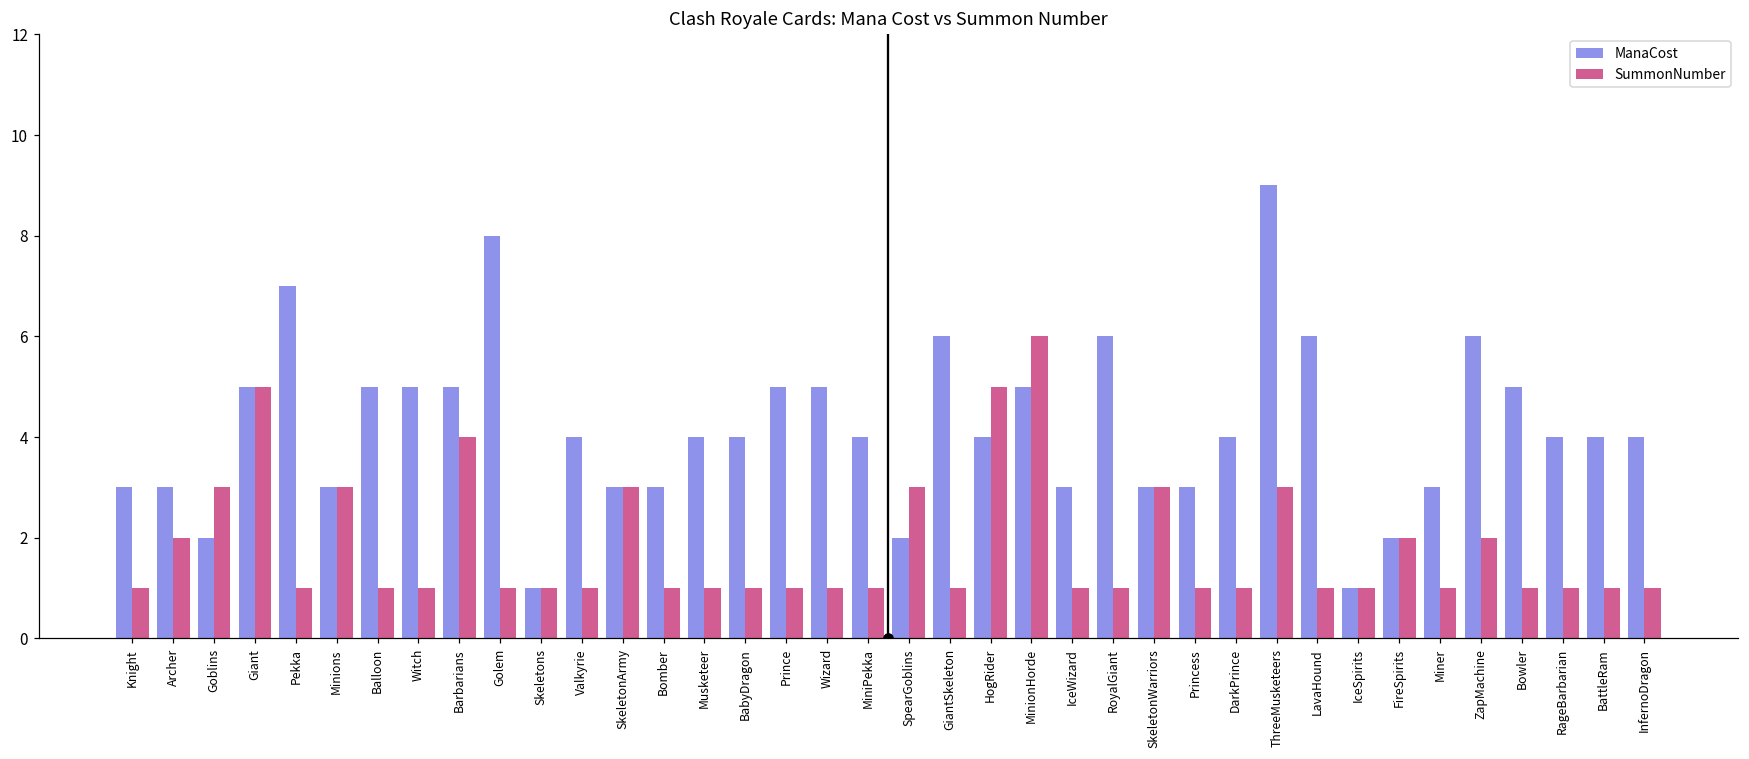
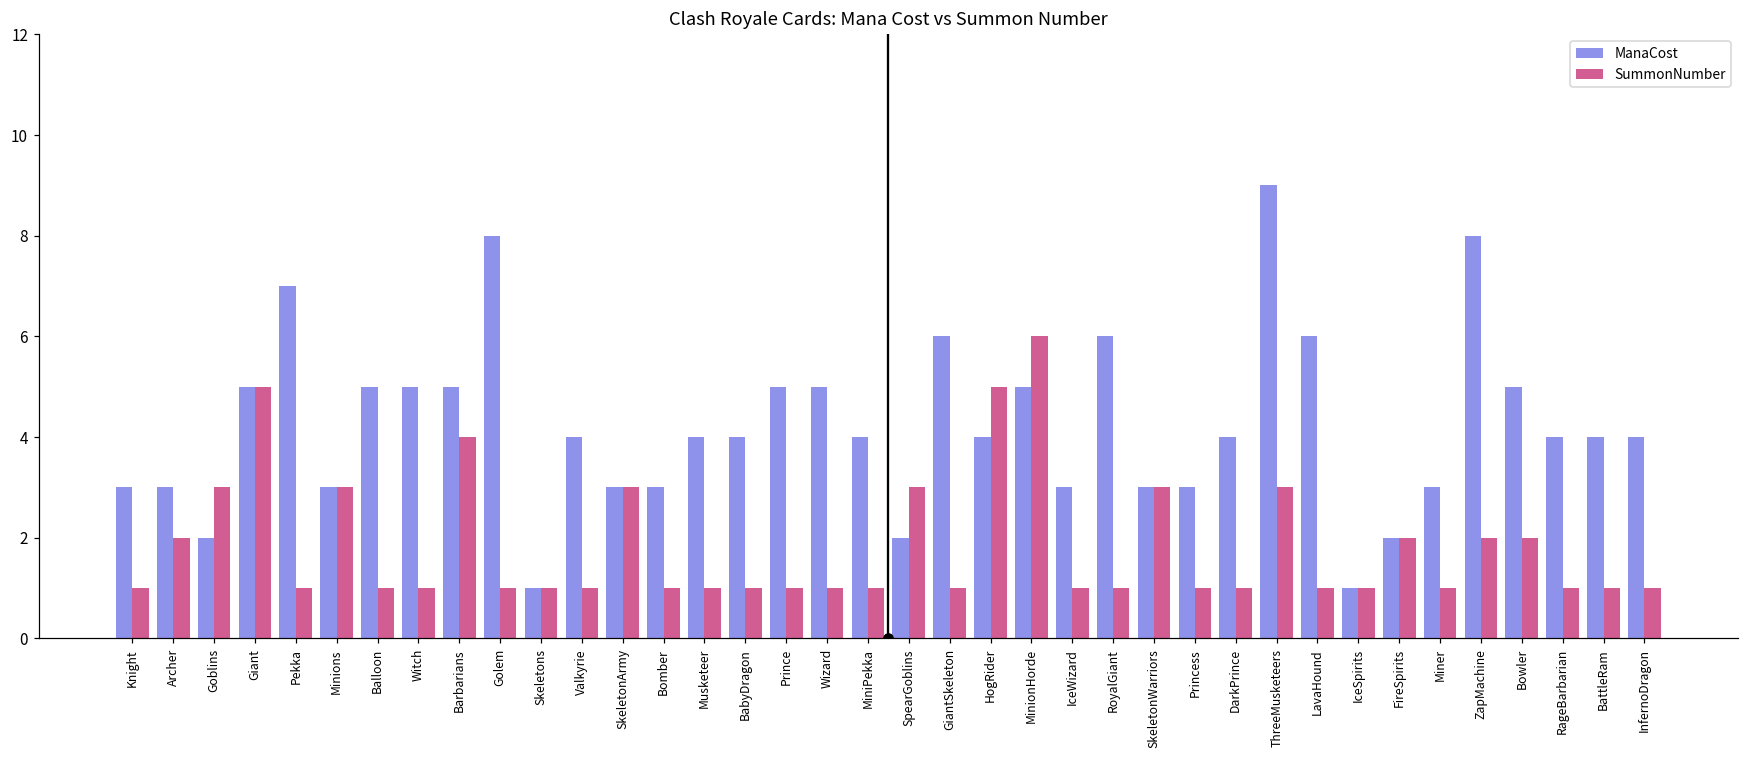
ManaCost, ZapMachine: 6 -> 8
SummonNumber, Bowler: 1 -> 2
